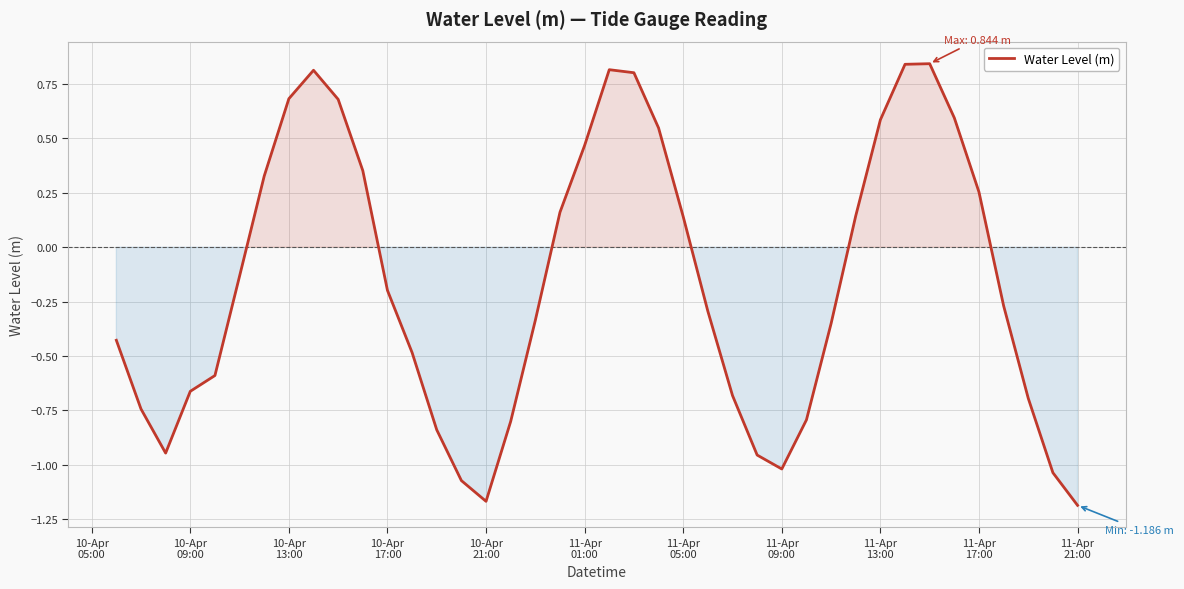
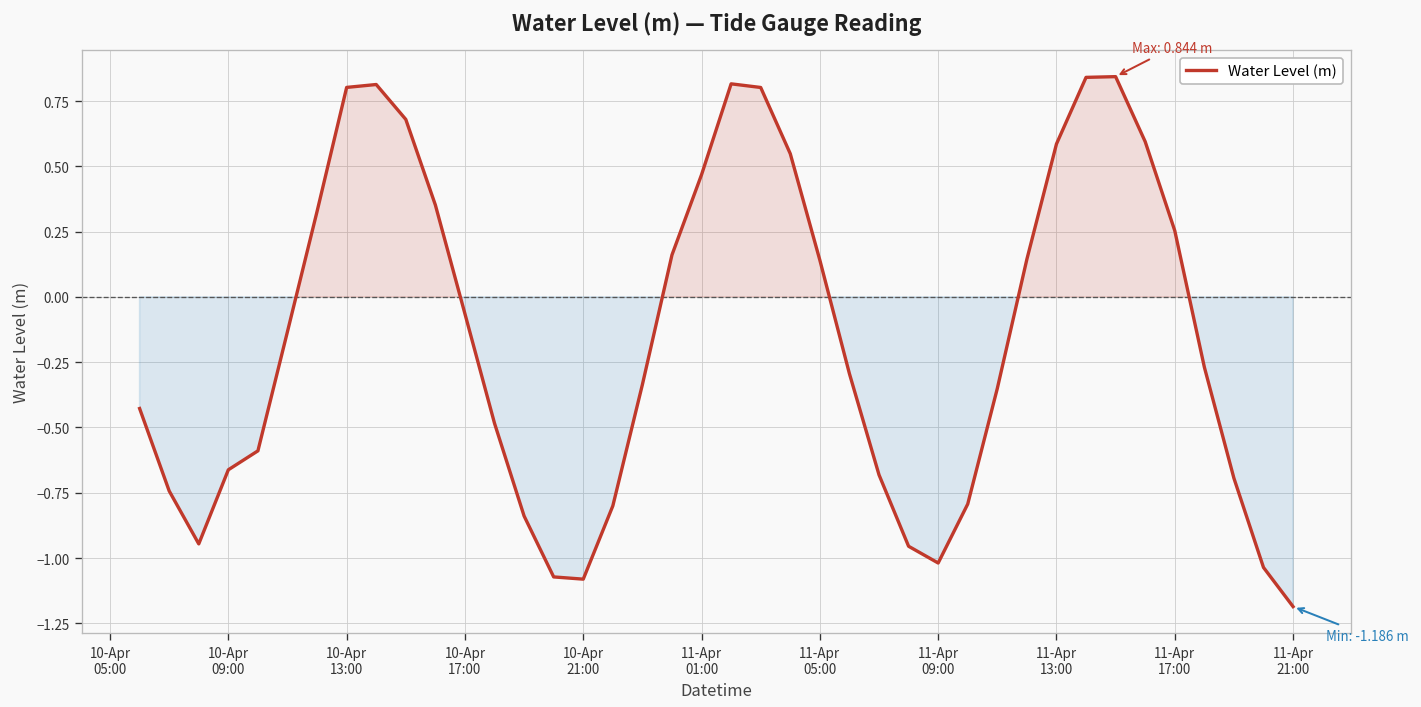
10-Apr 13:00: 0.68 -> 0.80
10-Apr 17:00: -0.20 -> -0.06
10-Apr 21:00: -1.17 -> -1.08
